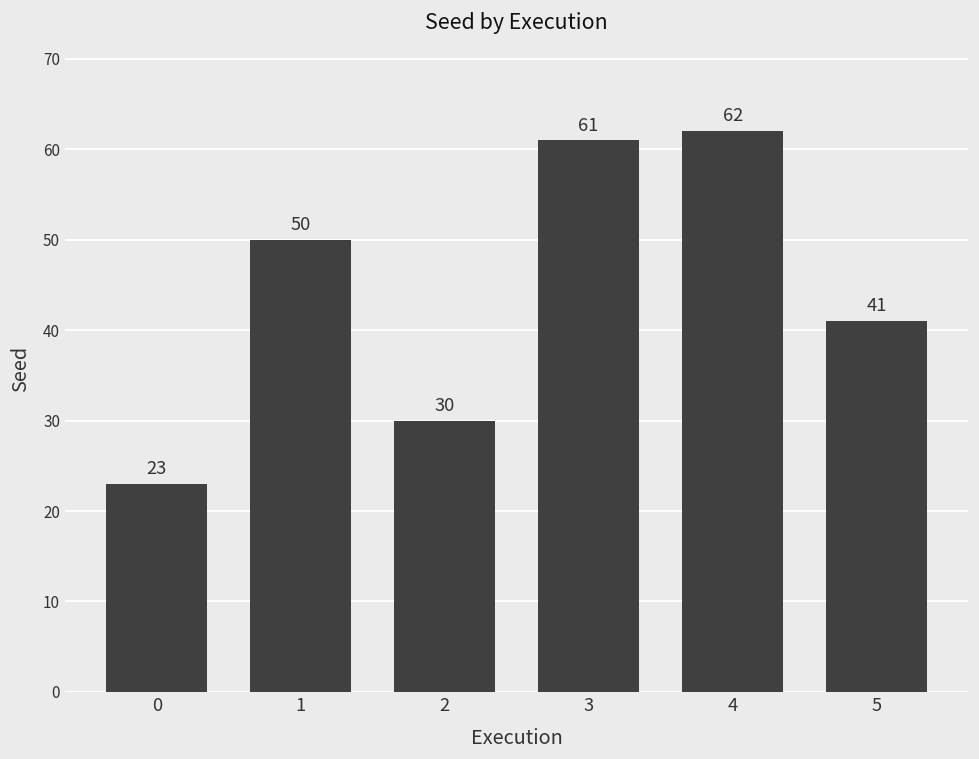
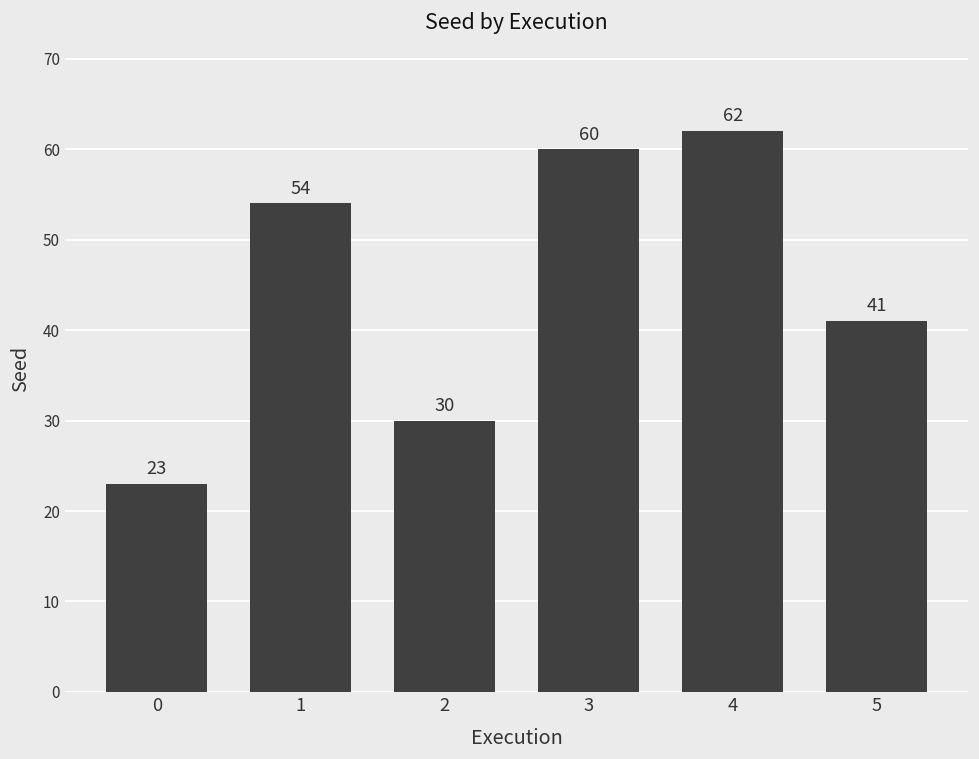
1: 50 -> 54
3: 61 -> 60
